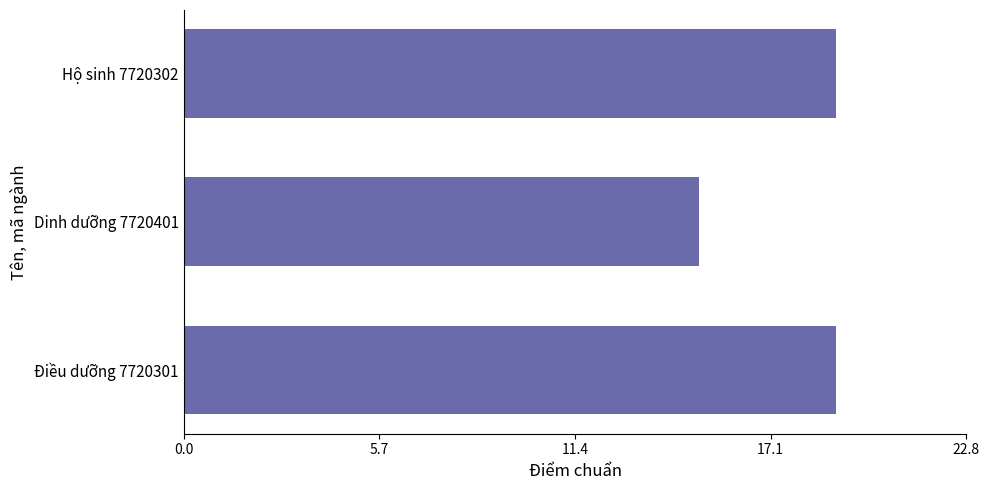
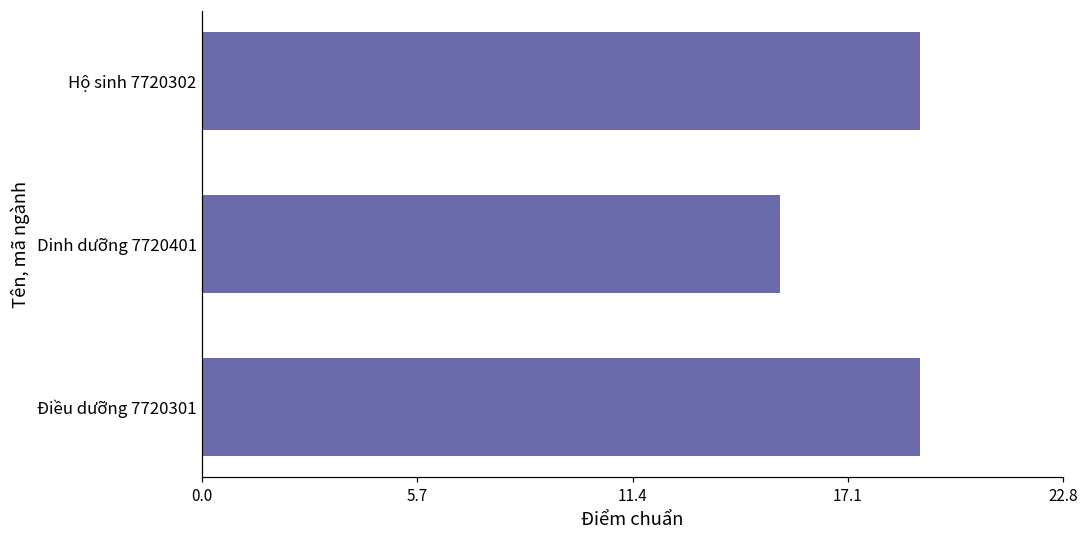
Dinh dưỡng 7720401: 15.0 -> 15.3
